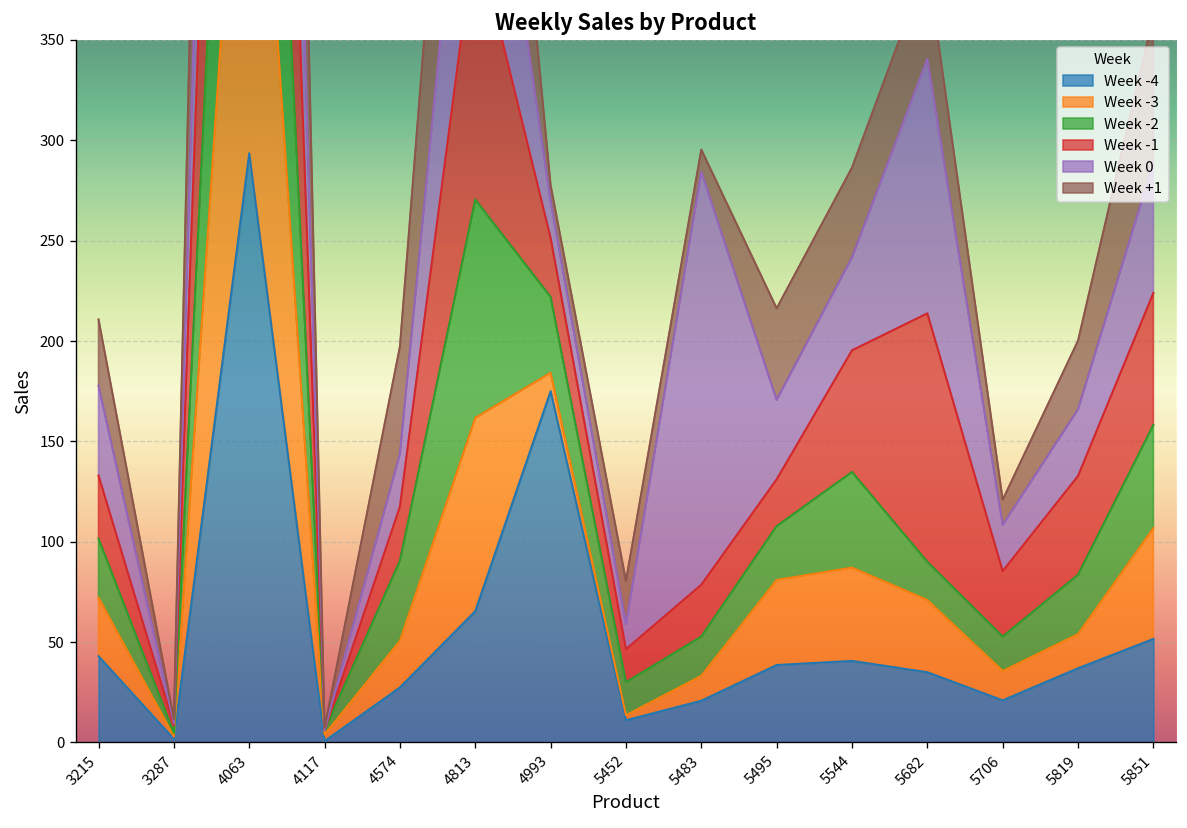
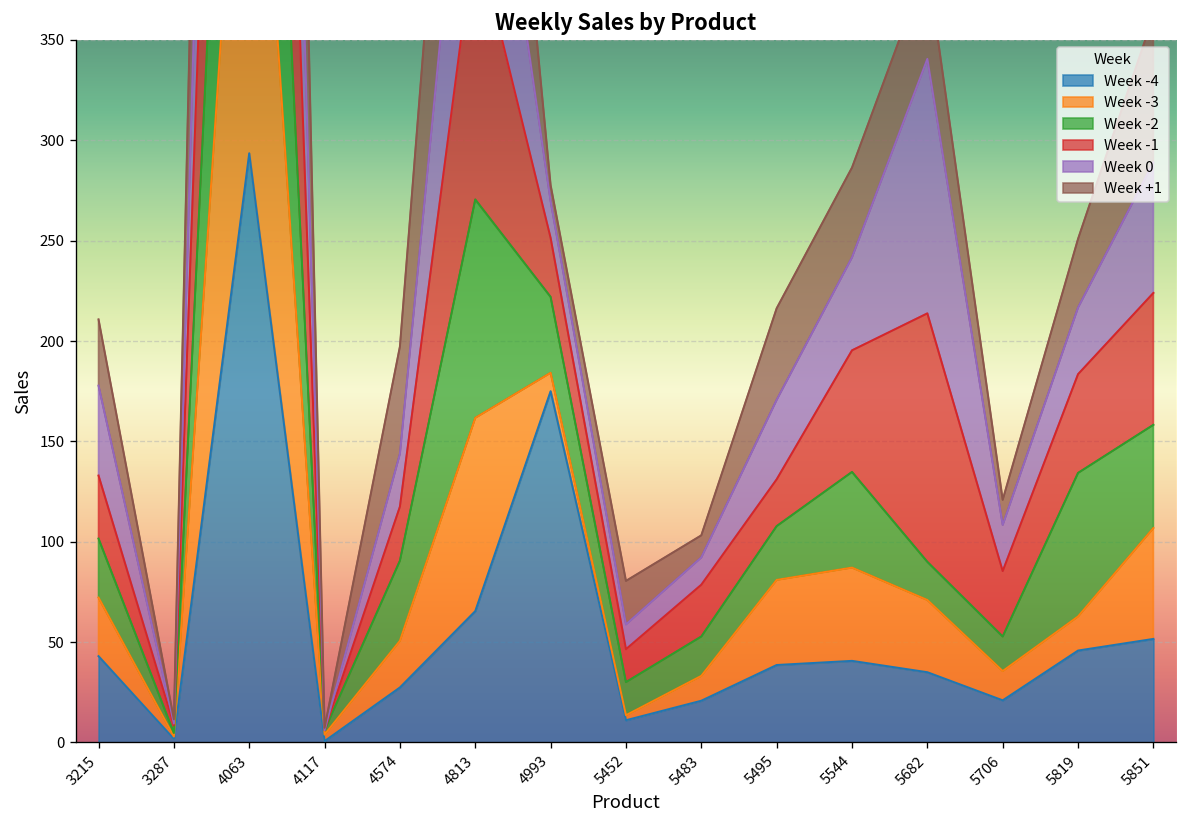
Week 0, 5483: 206 -> 14
Week -4, 5819: 37 -> 46
Week -2, 5819: 30 -> 72
